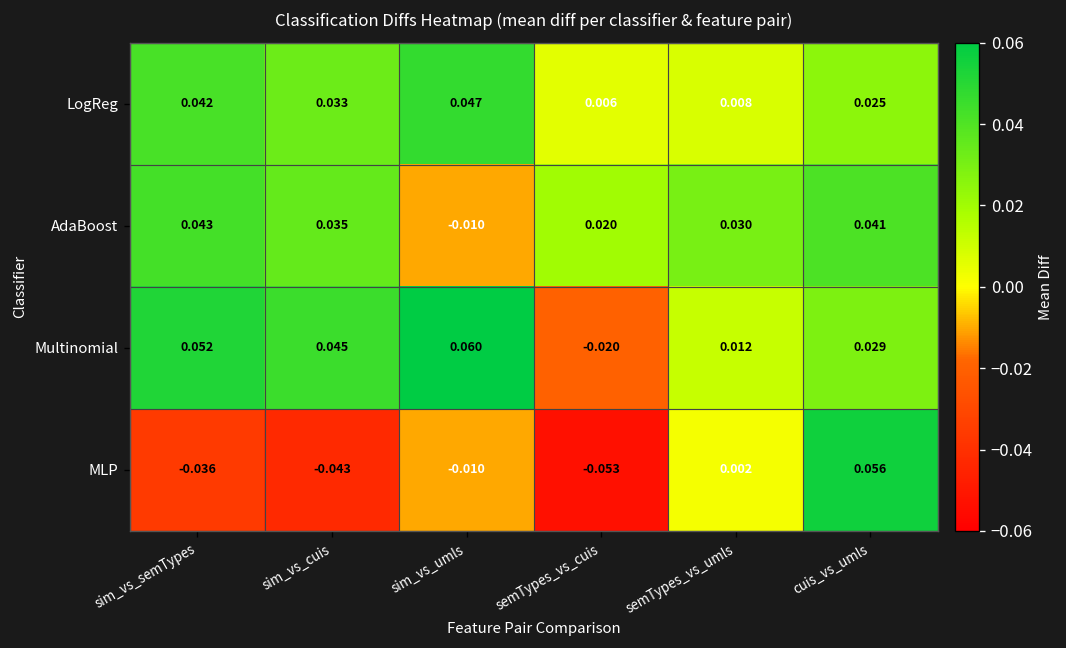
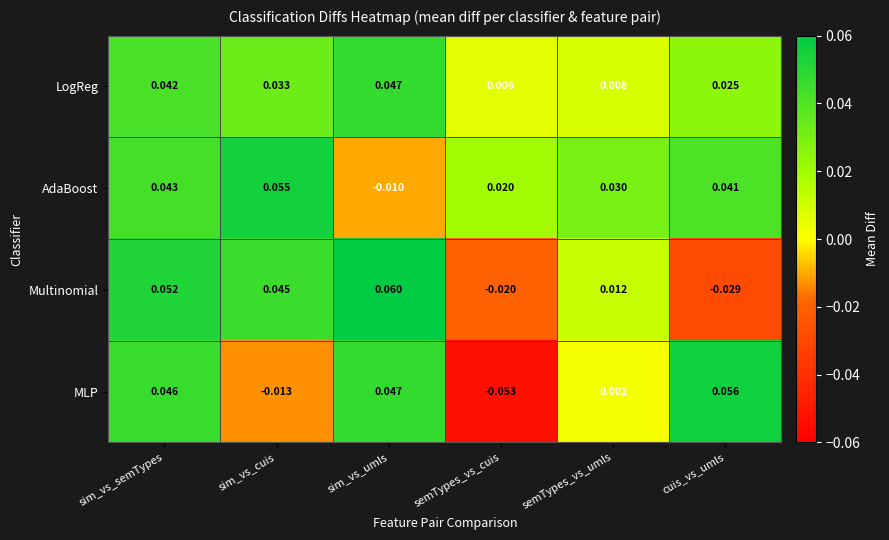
AdaBoost, sim_vs_cuis: 0.035 -> 0.055
Multinomial, cuis_vs_umls: 0.029 -> -0.029
MLP, sim_vs_semTypes: -0.036 -> 0.046
MLP, sim_vs_cuis: -0.043 -> -0.013
MLP, sim_vs_umls: -0.010 -> 0.047
